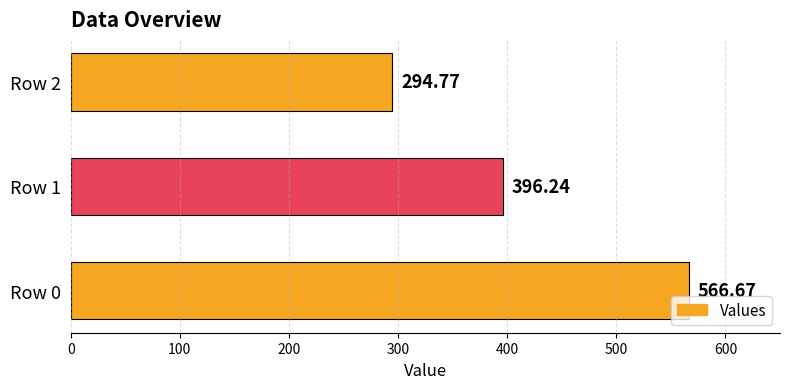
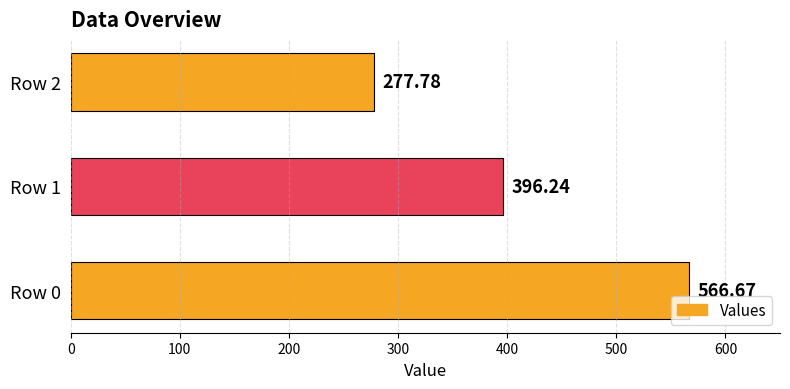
Row 2: 294.77 -> 277.78
